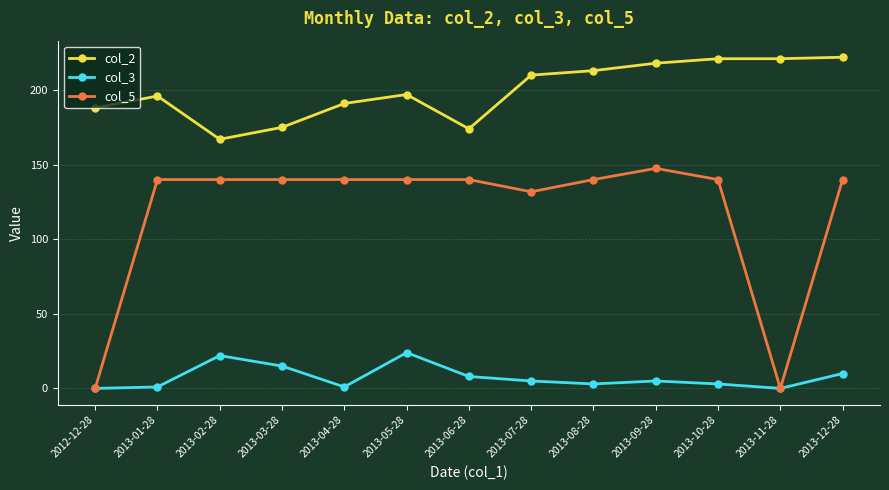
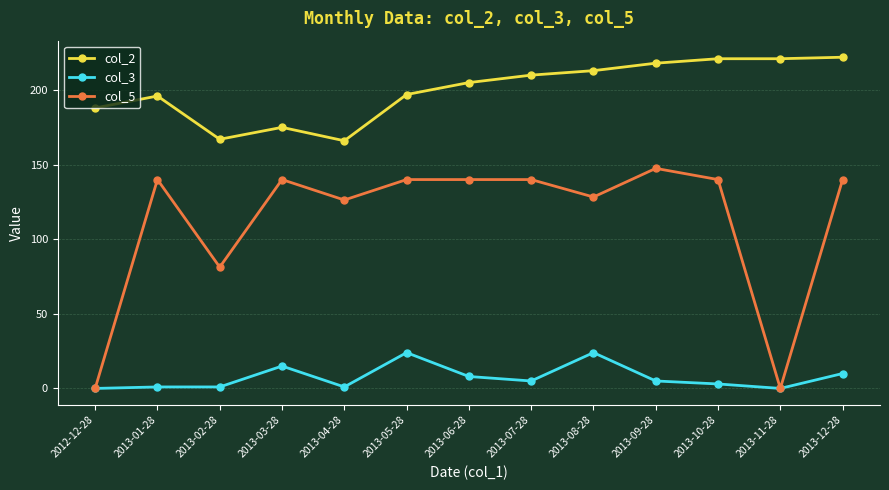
col_3, 2013-02-28: 22 -> 1
col_5, 2013-02-28: 140 -> 81
col_2, 2013-04-28: 191 -> 166
col_5, 2013-04-28: 140 -> 126
col_2, 2013-06-28: 174 -> 205
col_5, 2013-07-28: 132 -> 140
col_3, 2013-08-28: 3 -> 24
col_5, 2013-08-28: 140 -> 128
